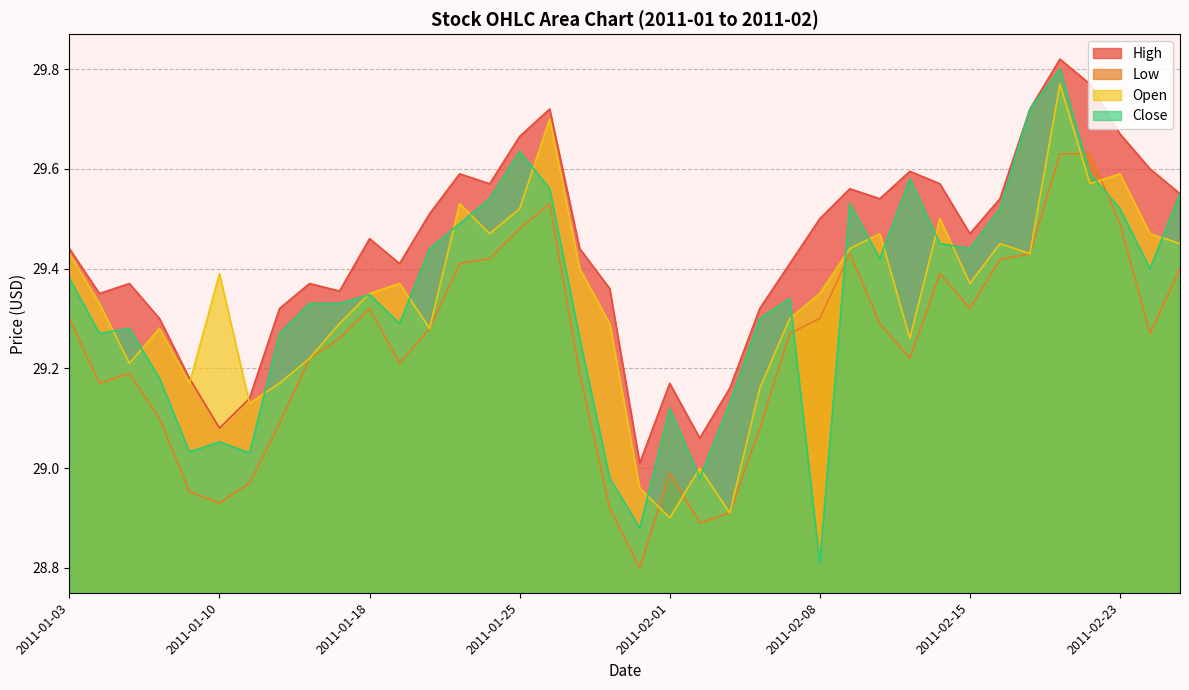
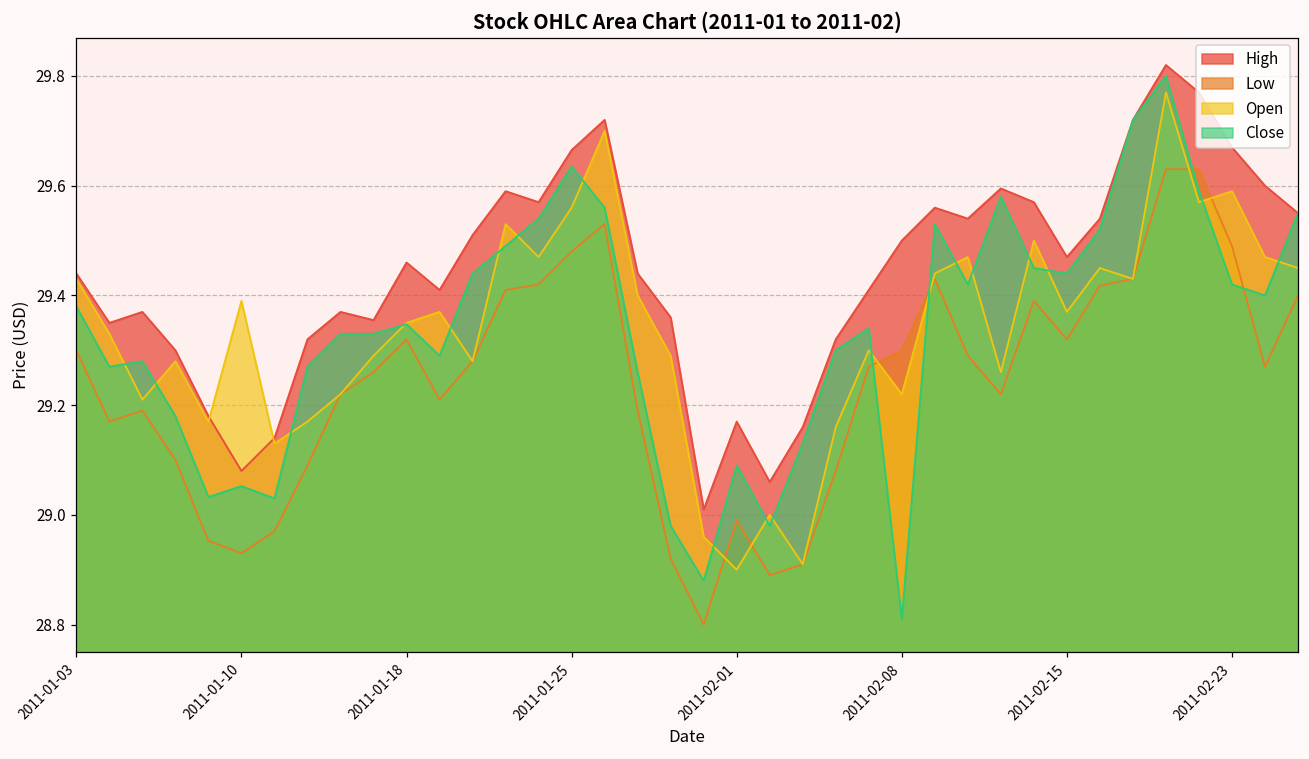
Open, 2011-01-25: 29.52 -> 29.56
Close, 2011-02-01: 29.12 -> 29.09
Open, 2011-02-08: 29.35 -> 29.22
Close, 2011-02-23: 29.52 -> 29.42
